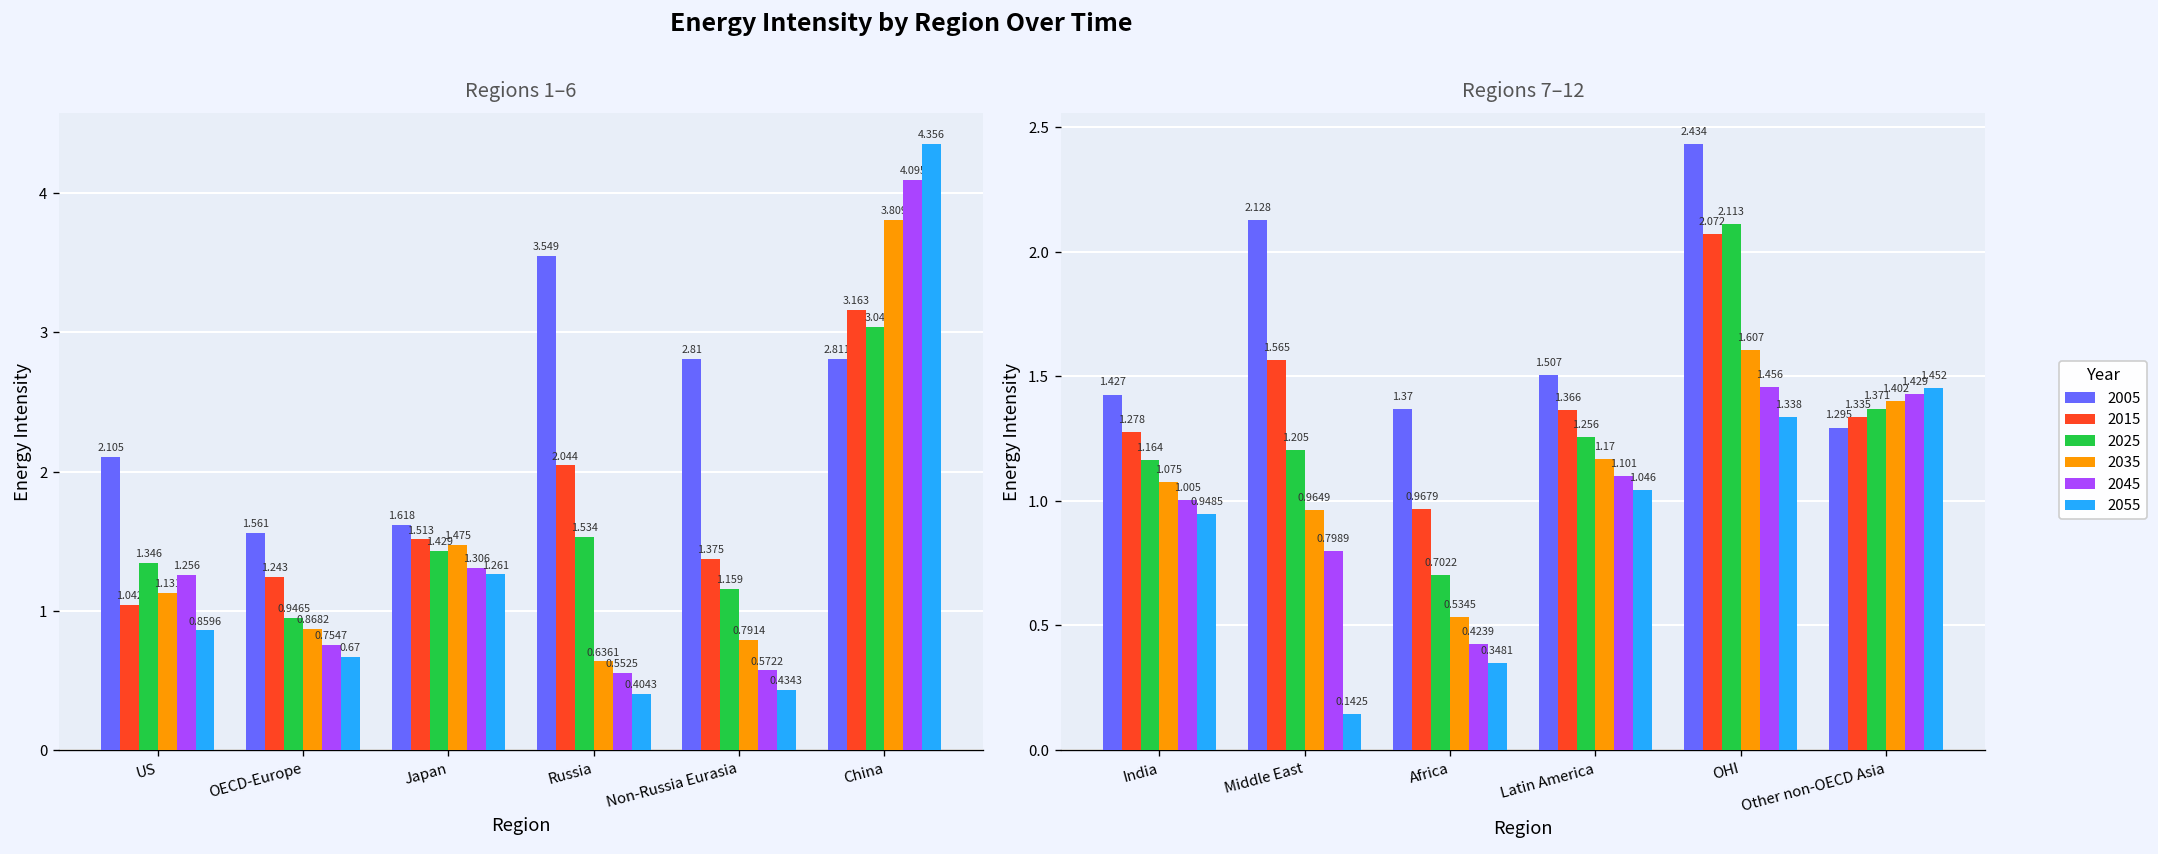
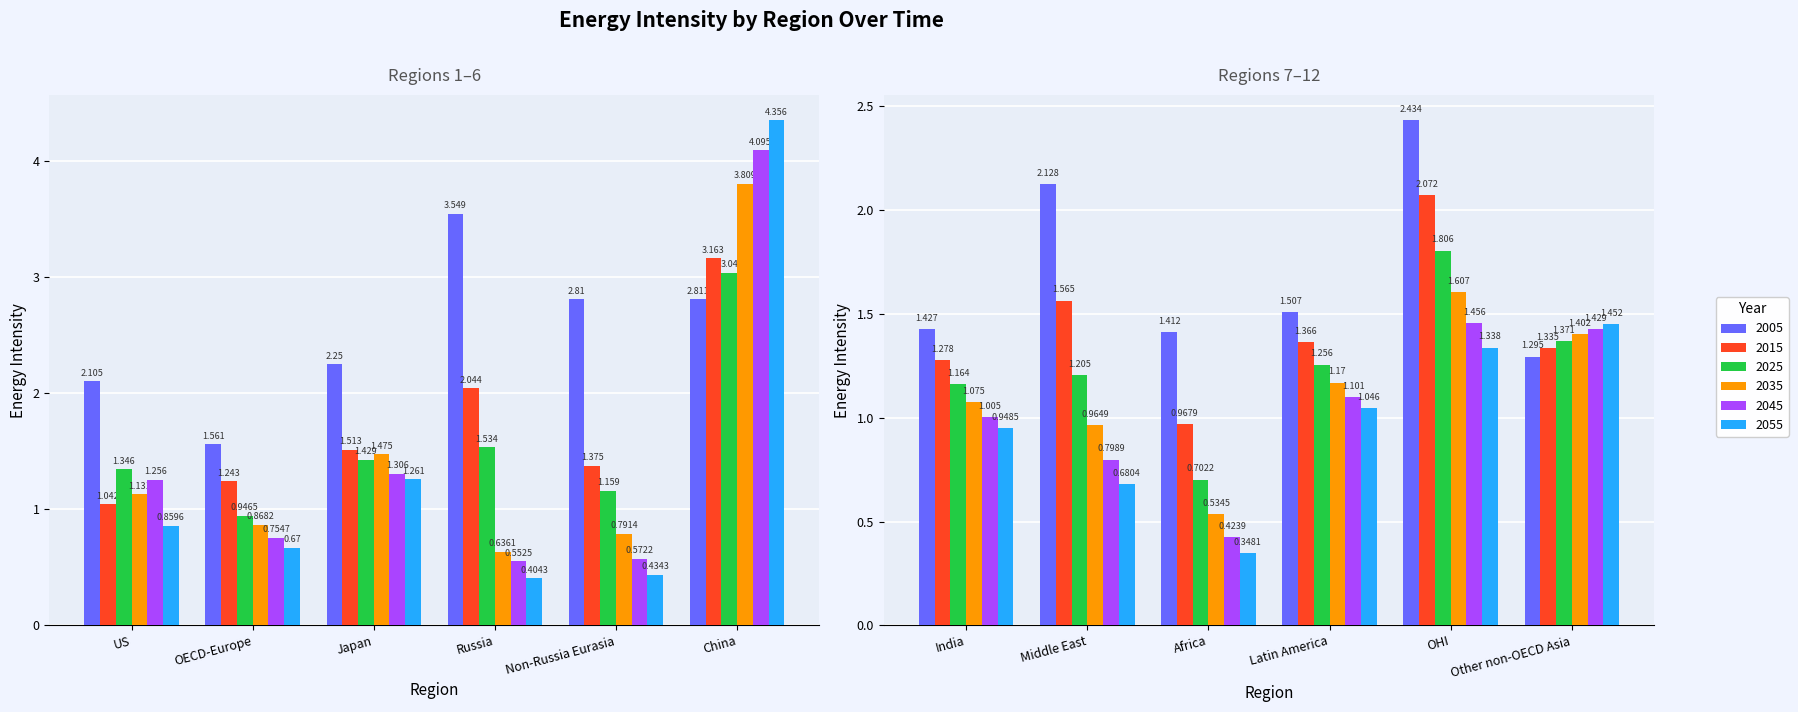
Regions 1–6, 2005, Japan: 1.618 -> 2.25
Regions 7–12, 2055, Middle East: 0.1425 -> 0.6804
Regions 7–12, 2005, Africa: 1.37 -> 1.412
Regions 7–12, 2025, OHI: 2.113 -> 1.806
